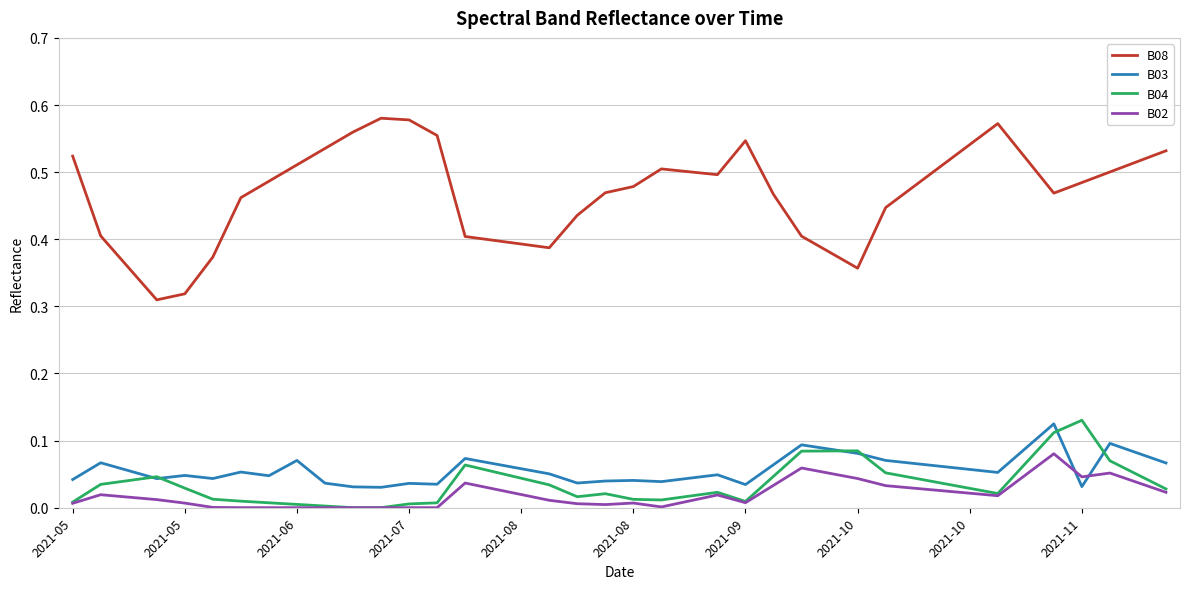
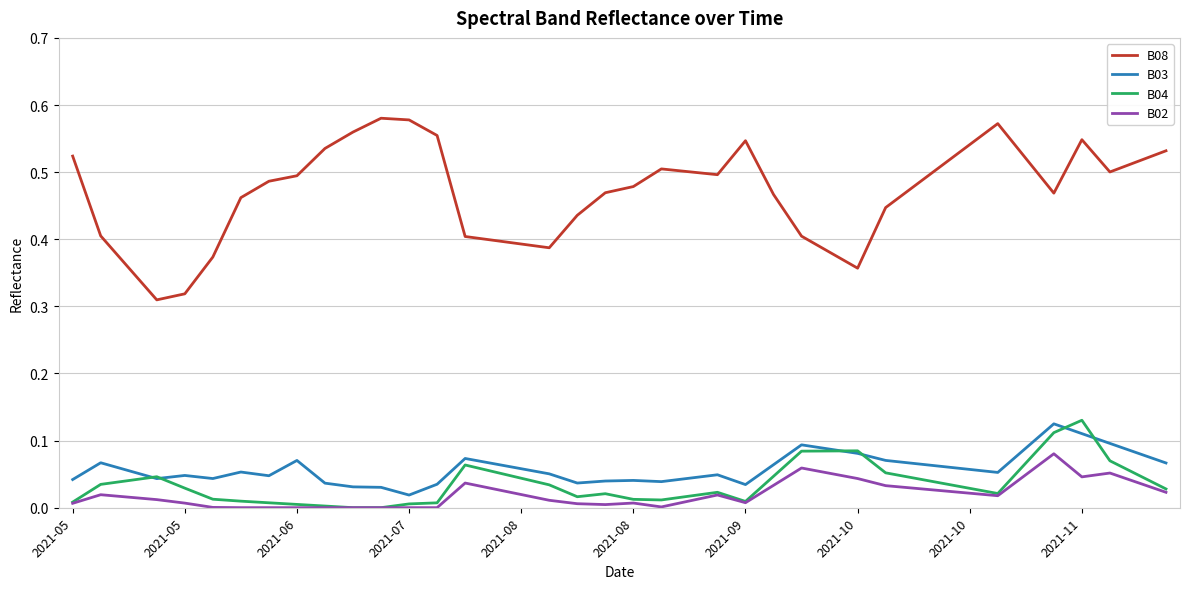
B08, 2021-06: 0.51 -> 0.49
B03, 2021-07: 0.04 -> 0.02
B08, 2021-11: 0.48 -> 0.55
B03, 2021-11: 0.03 -> 0.11
